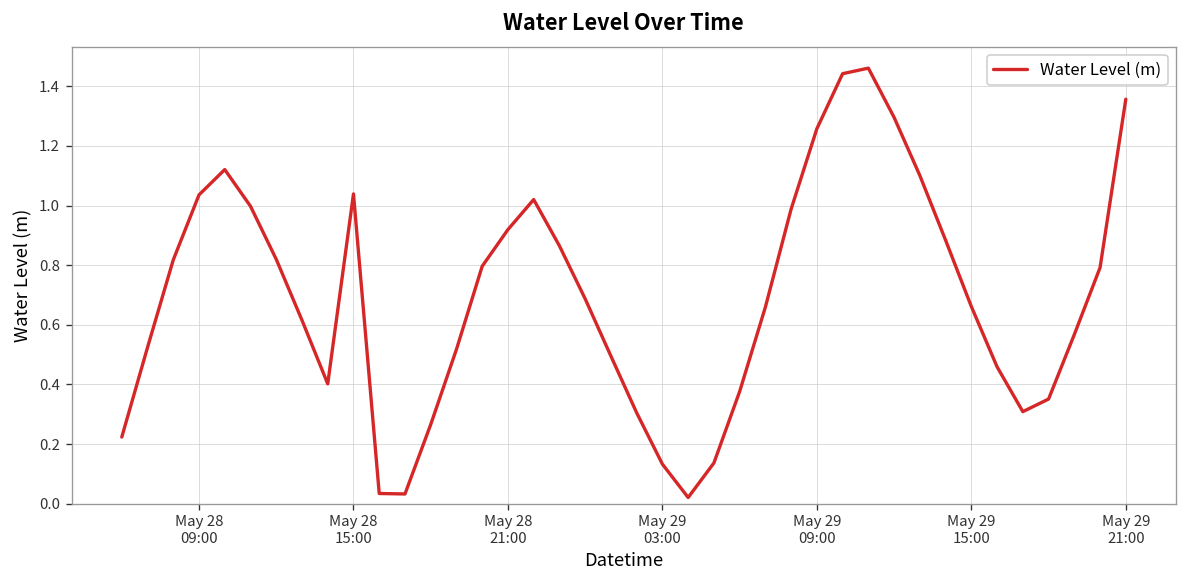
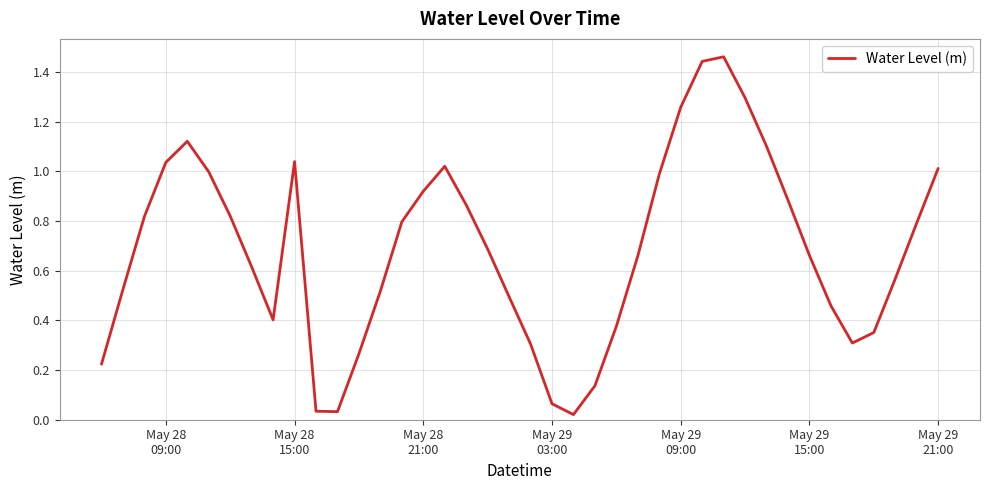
May 29 03:00: 0.13 -> 0.06
May 29 21:00: 1.36 -> 1.01
